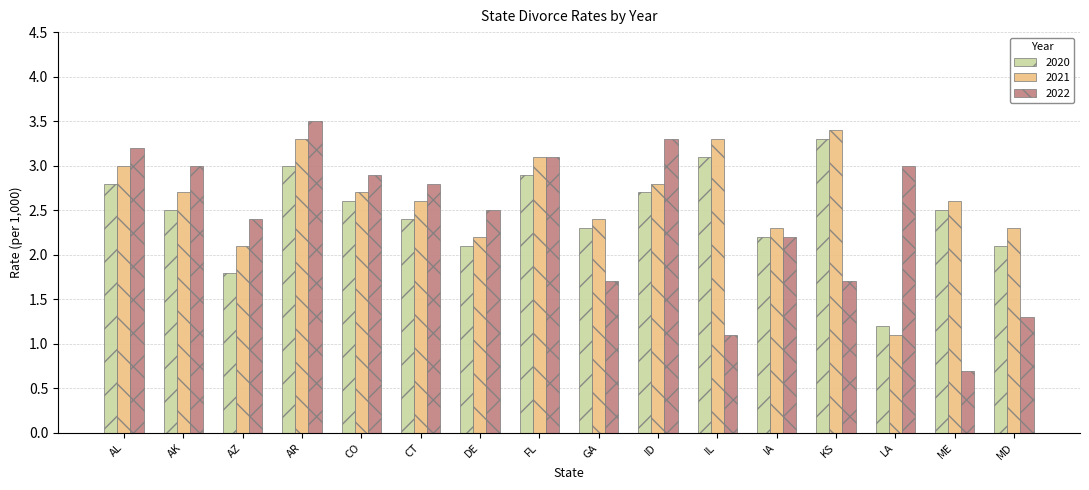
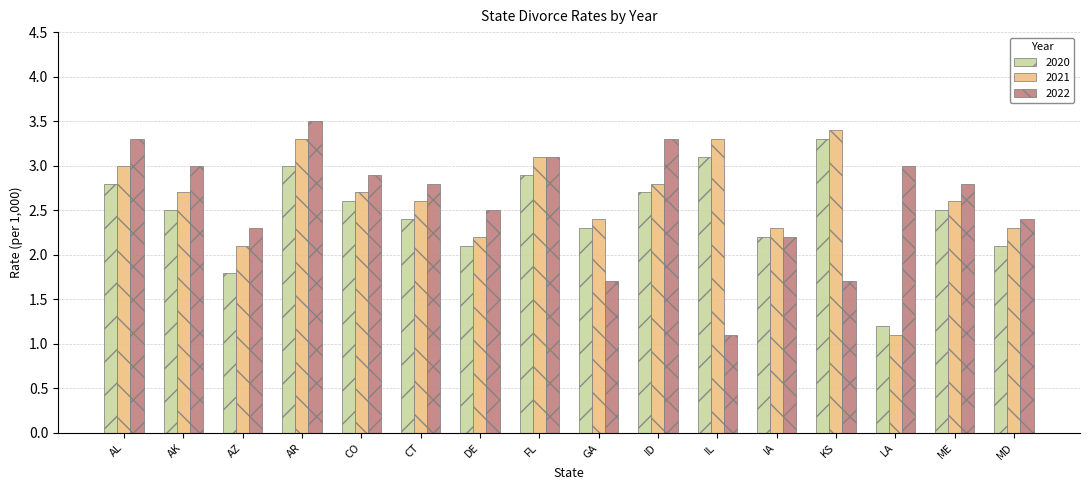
2022, AL: 3.2 -> 3.3
2022, AZ: 2.4 -> 2.3
2022, ME: 0.7 -> 2.8
2022, MD: 1.3 -> 2.4
